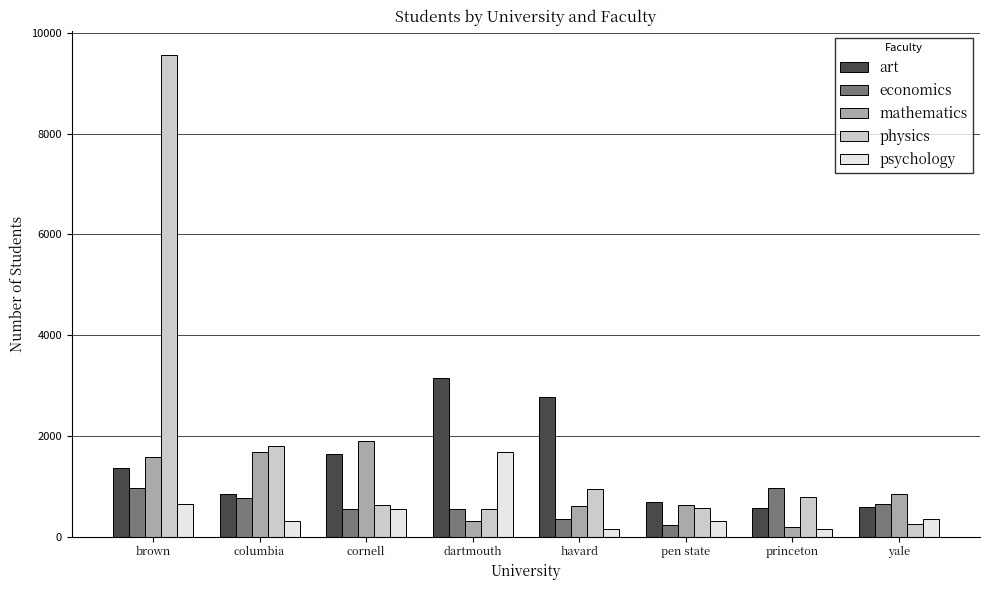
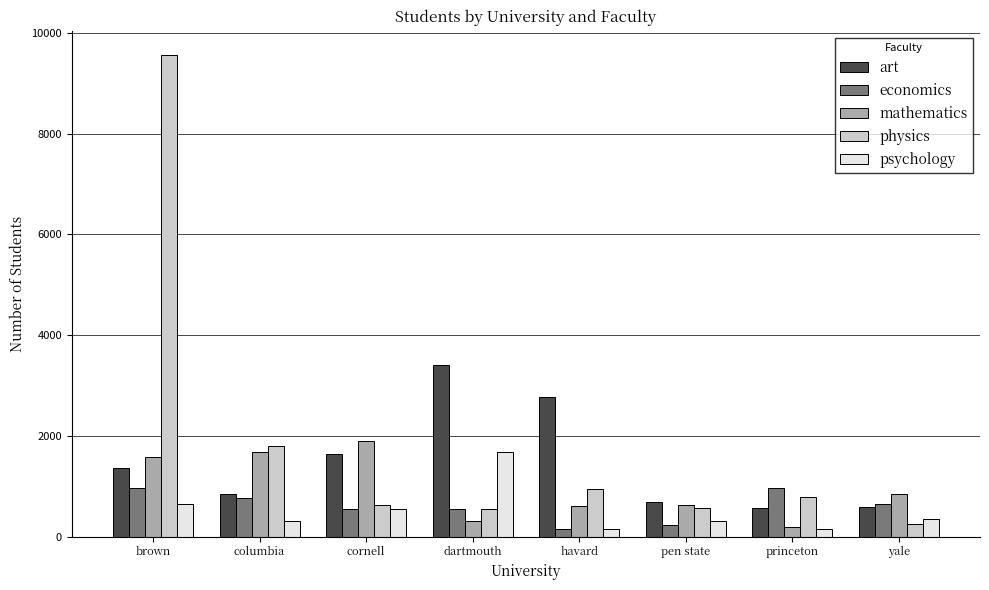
art, dartmouth: 3200 -> 3400
economics, havard: 300 -> 200
